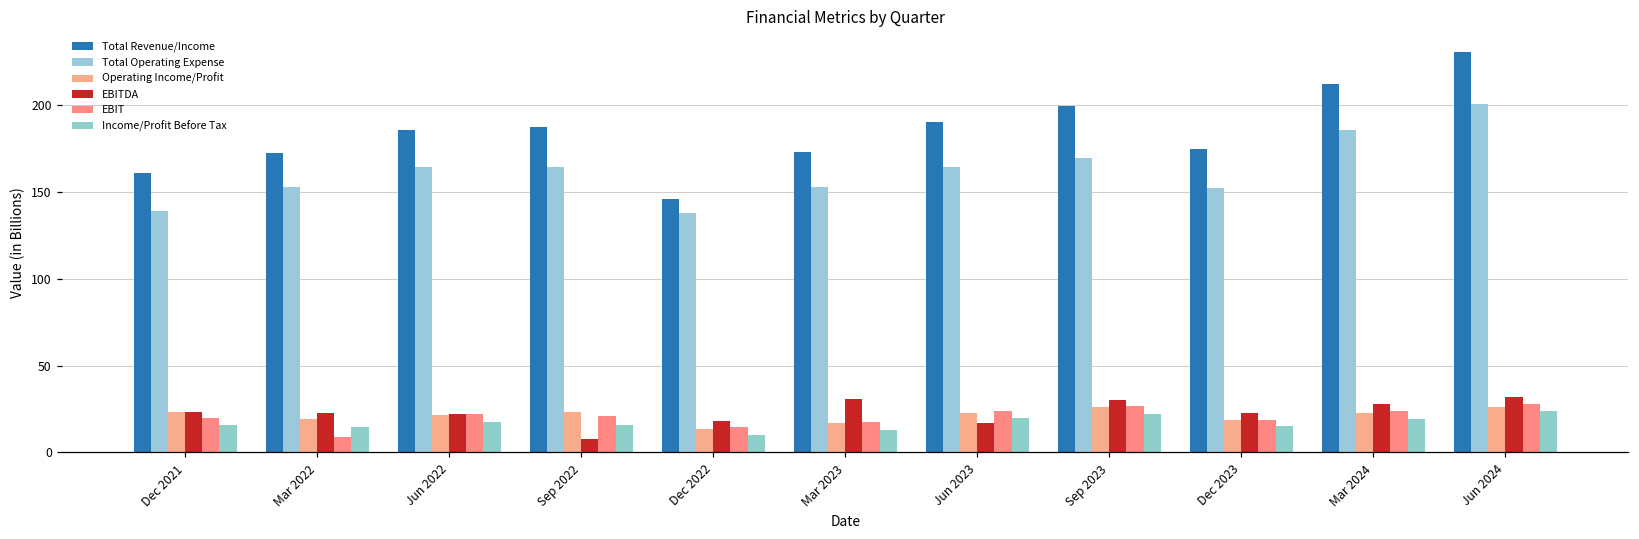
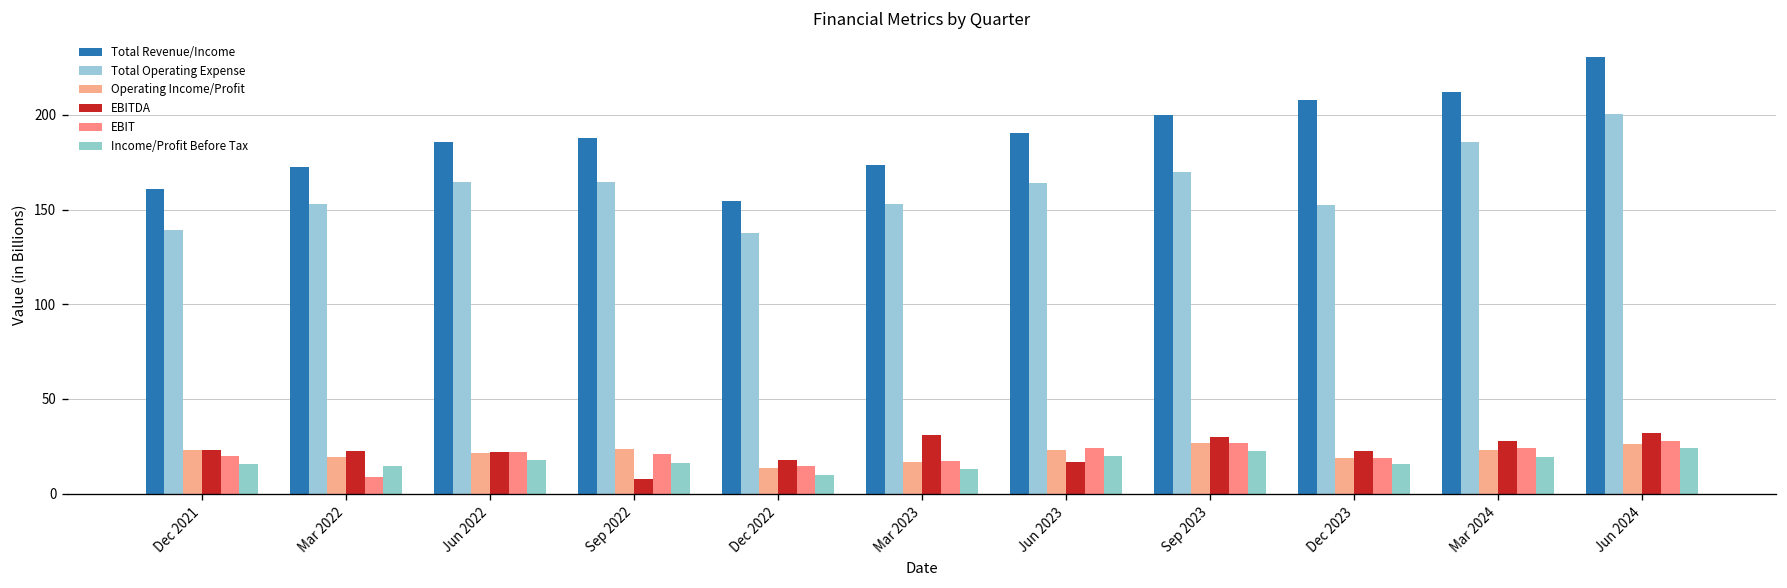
Total Revenue/Income, Dec 2022: 146 -> 155
Total Revenue/Income, Dec 2023: 175 -> 208
